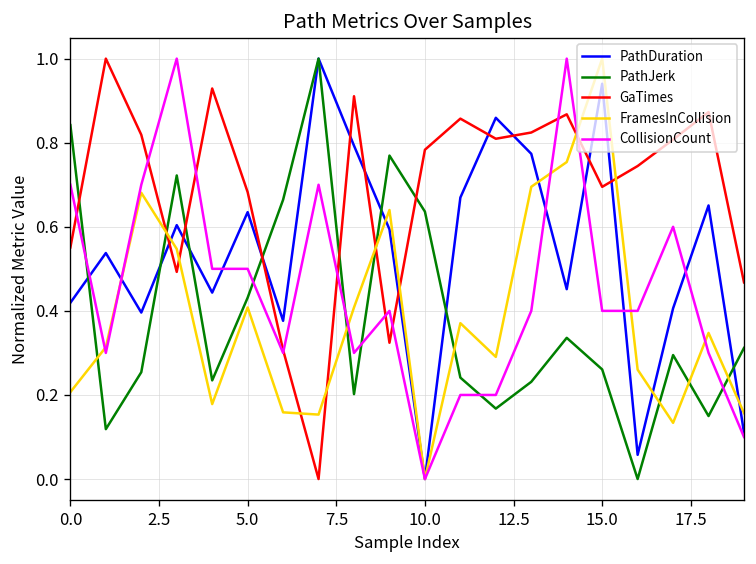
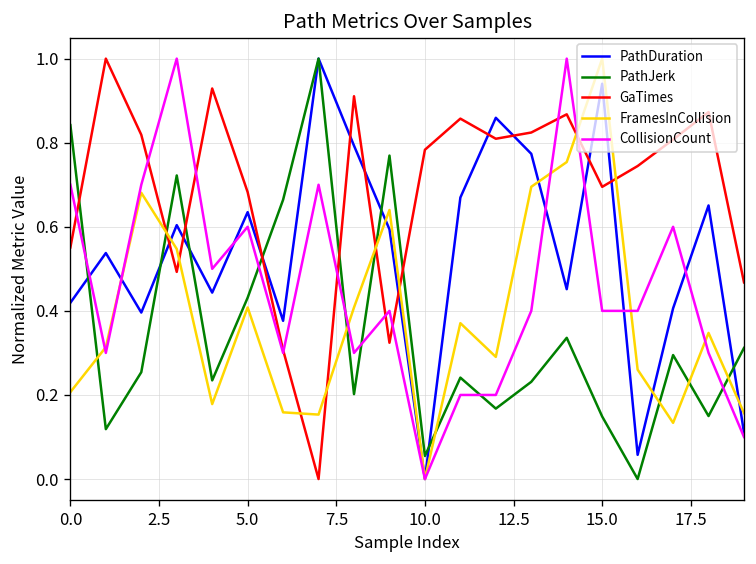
CollisionCount, 5.0: 0.50 -> 0.60
PathJerk, 10.0: 0.64 -> 0.05
PathJerk, 15.0: 0.26 -> 0.15
